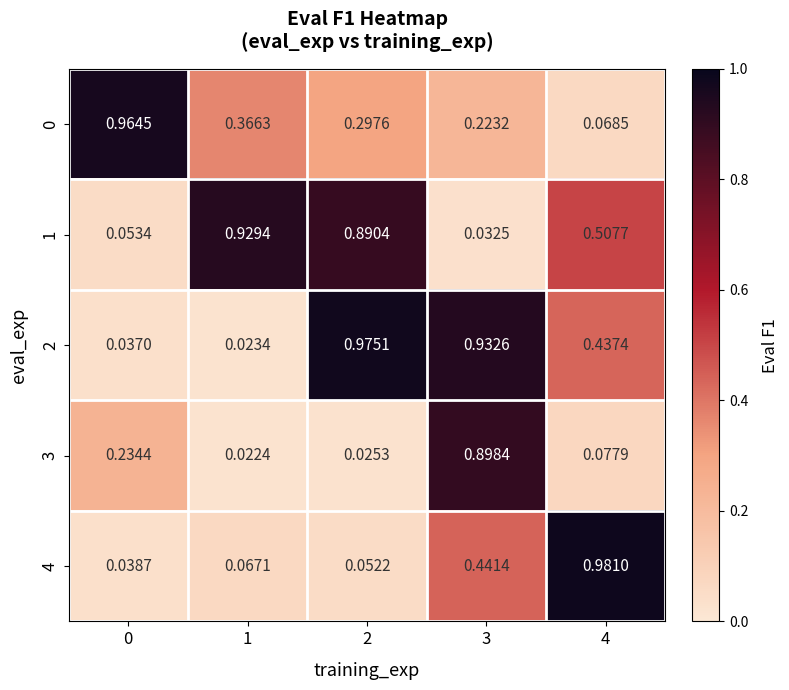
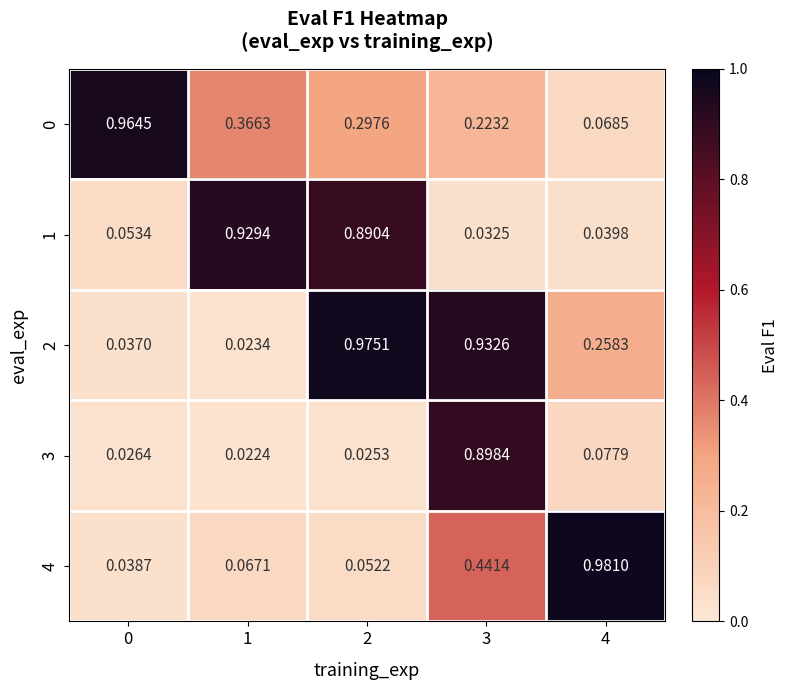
1, 4: 0.5077 -> 0.0398
2, 4: 0.4374 -> 0.2583
3, 0: 0.2344 -> 0.0264
